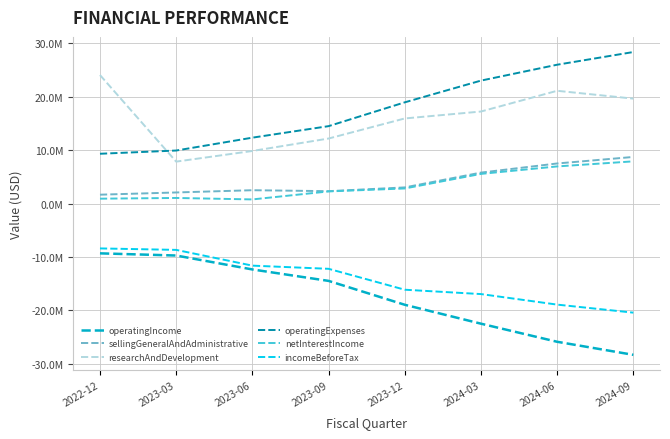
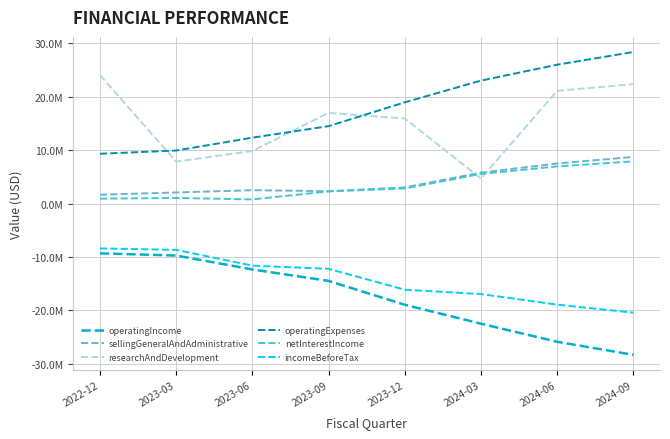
researchAndDevelopment, 2023-09: 12000000 -> 17000000
researchAndDevelopment, 2024-03: 17000000 -> 5000000
researchAndDevelopment, 2024-09: 20000000 -> 22000000
